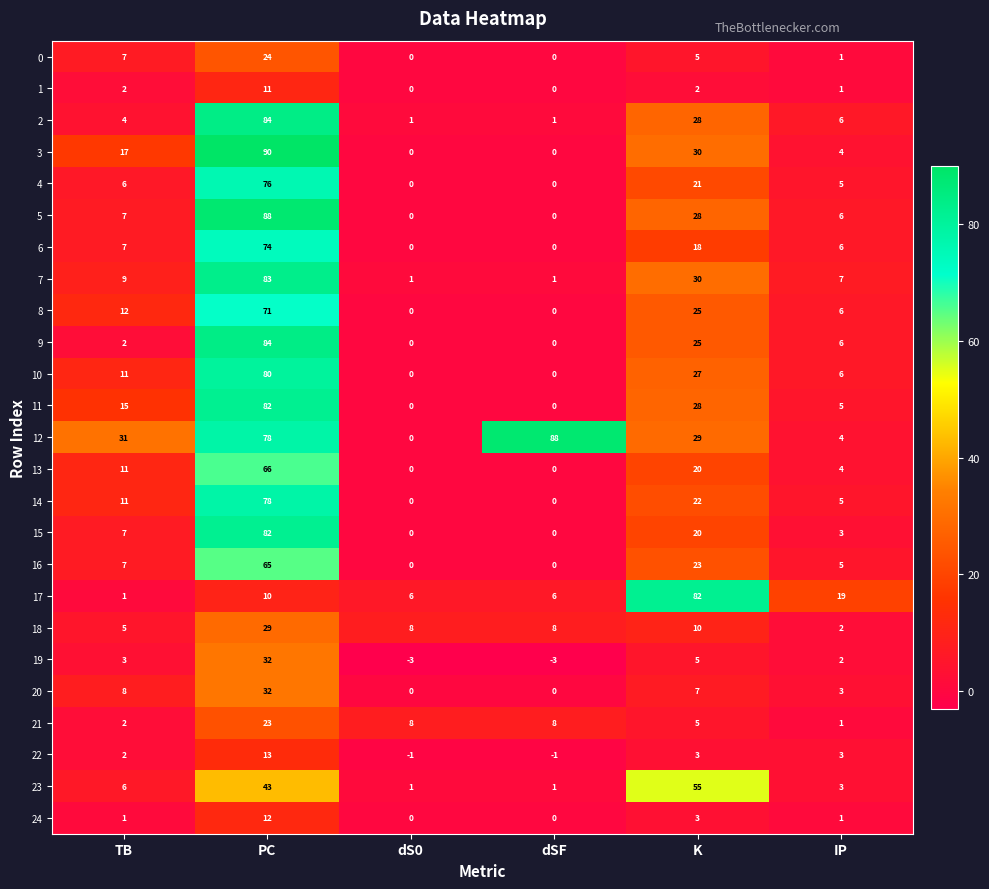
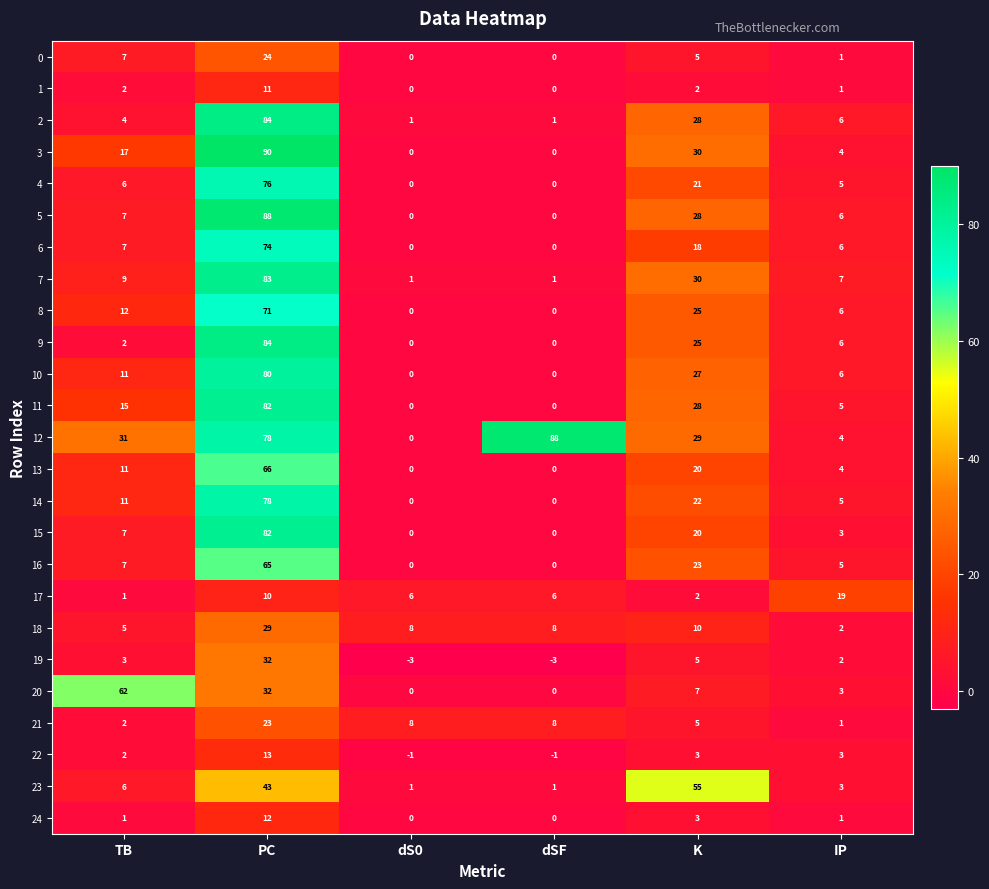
17, K: 82 -> 2
20, TB: 8 -> 62
